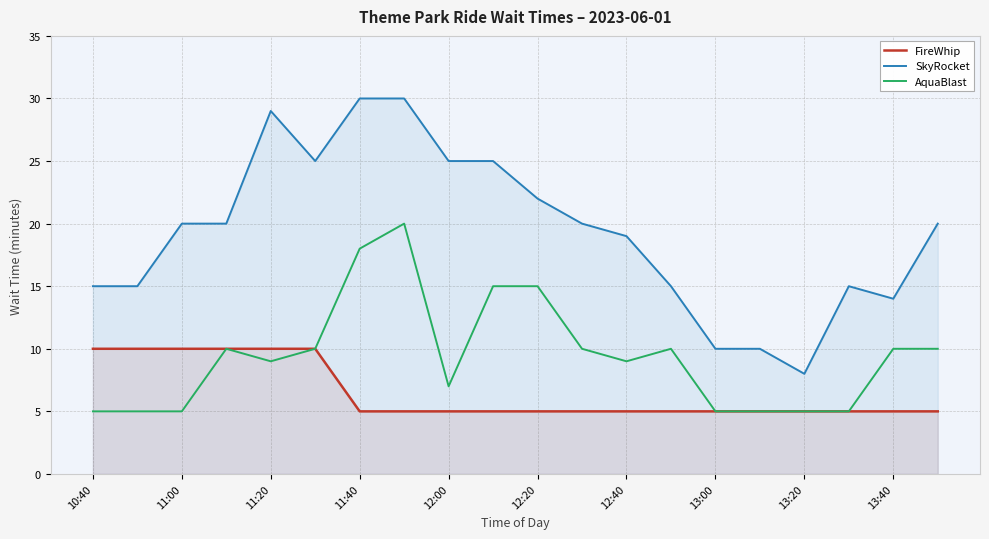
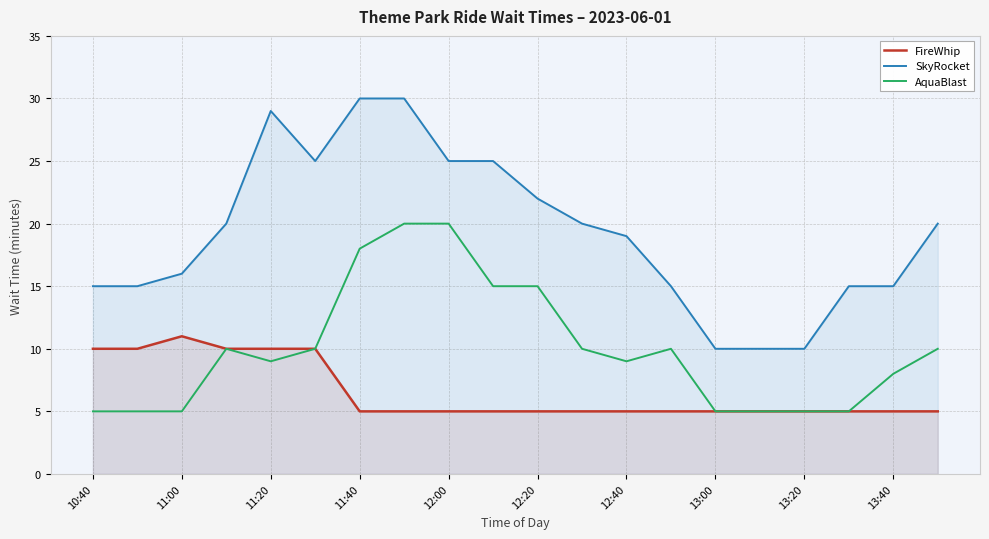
FireWhip, 11:00: 10 -> 11
SkyRocket, 11:00: 20 -> 16
AquaBlast, 12:00: 7 -> 20
SkyRocket, 13:20: 8 -> 10
SkyRocket, 13:40: 14 -> 15
AquaBlast, 13:40: 10 -> 8
